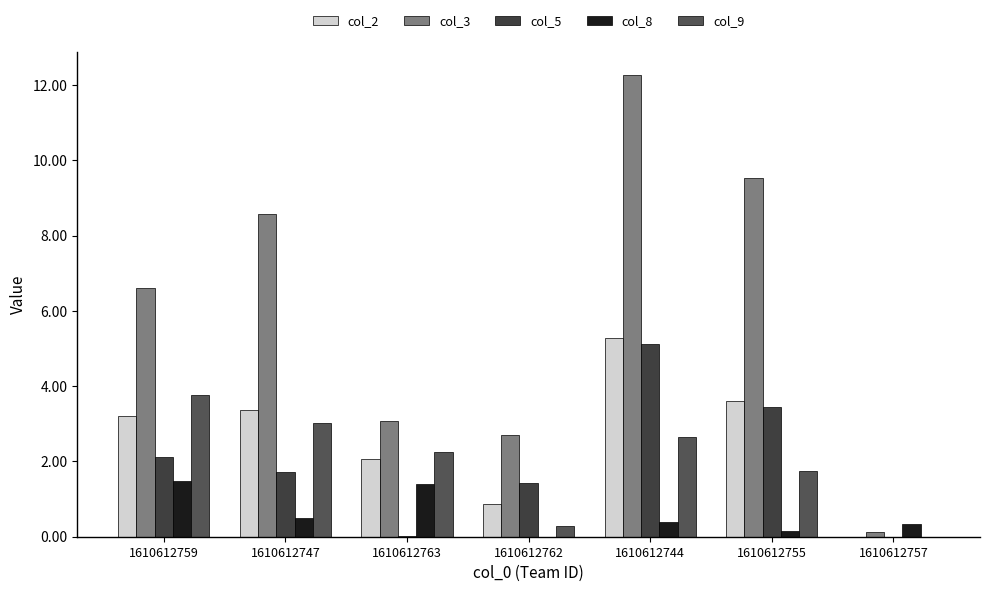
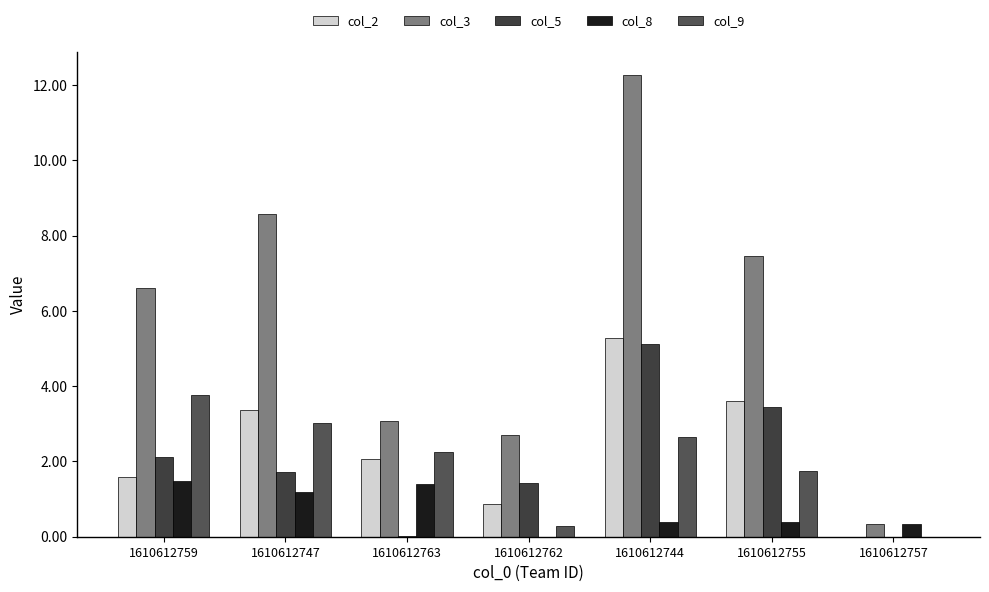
col_2, 1610612759: 3.2 -> 1.6
col_8, 1610612747: 0.5 -> 1.2
col_3, 1610612755: 9.5 -> 7.4
col_8, 1610612755: 0.1 -> 0.4
col_3, 1610612757: 0.1 -> 0.3
